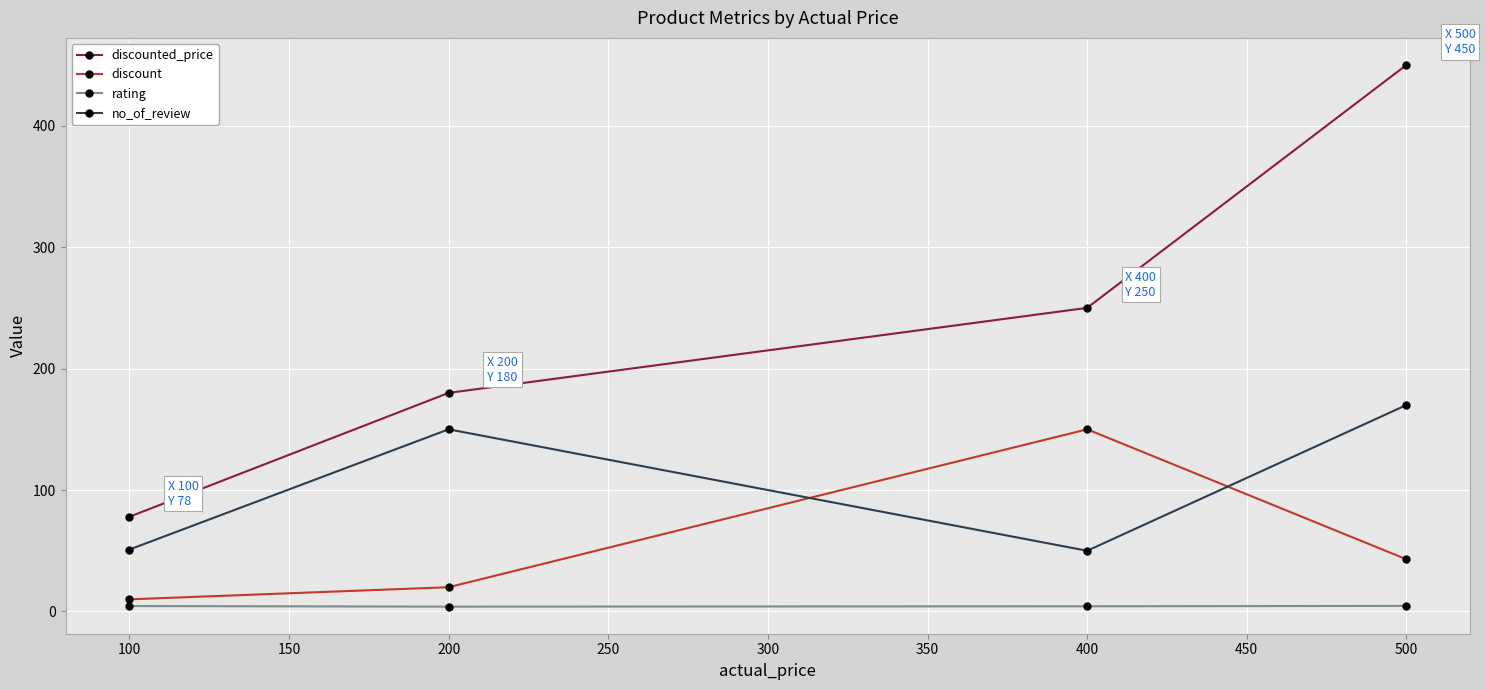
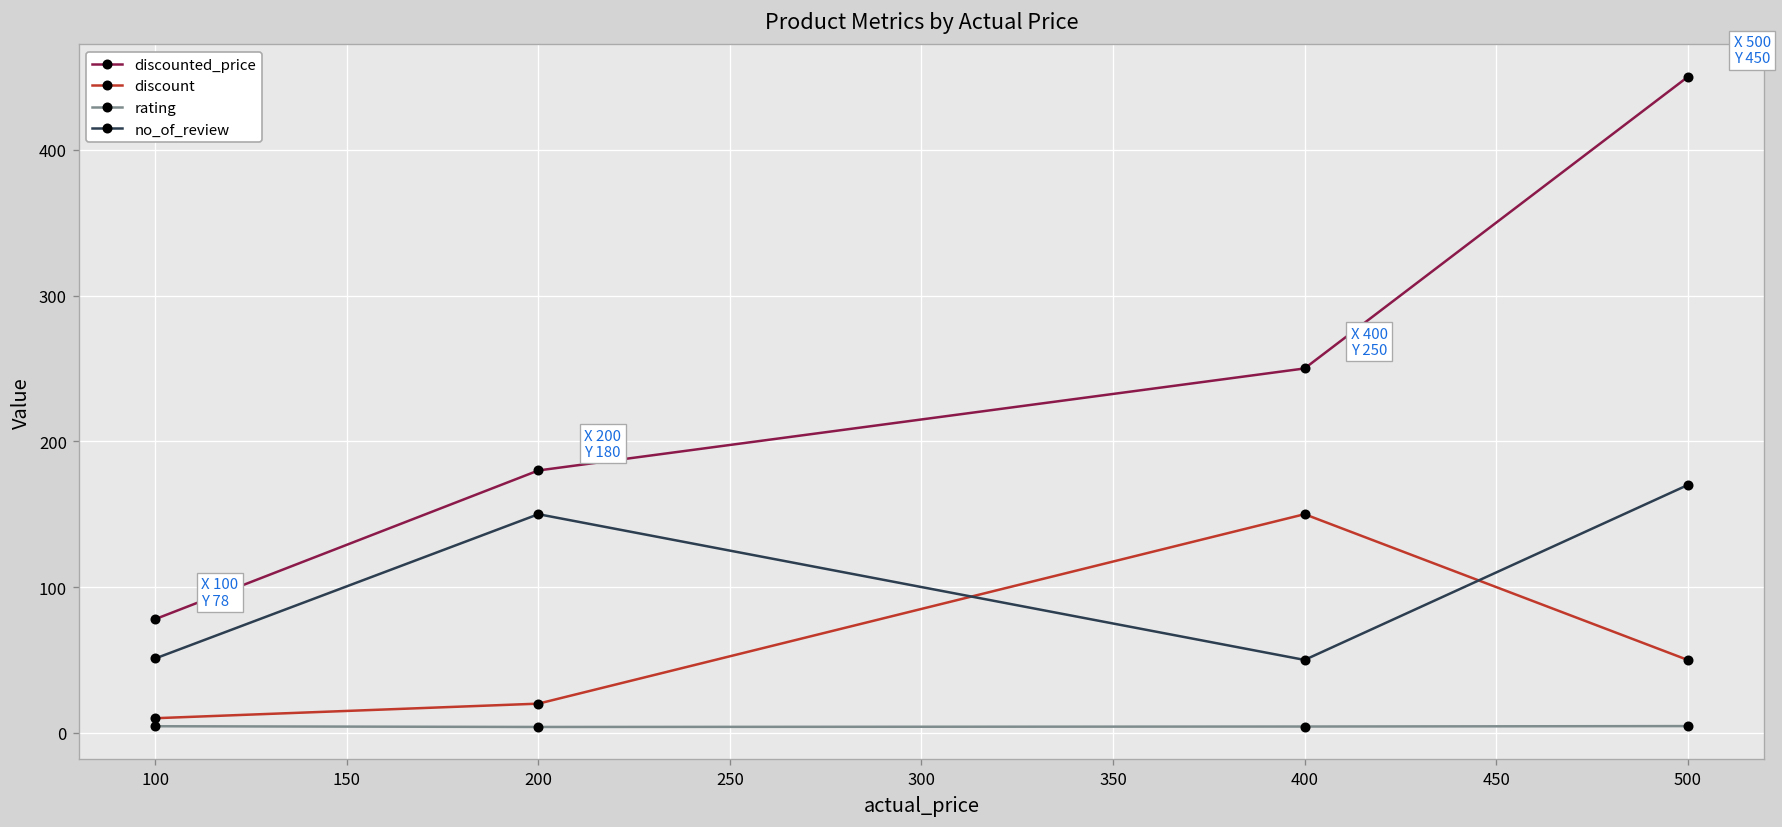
discount, 500: 43 -> 50
